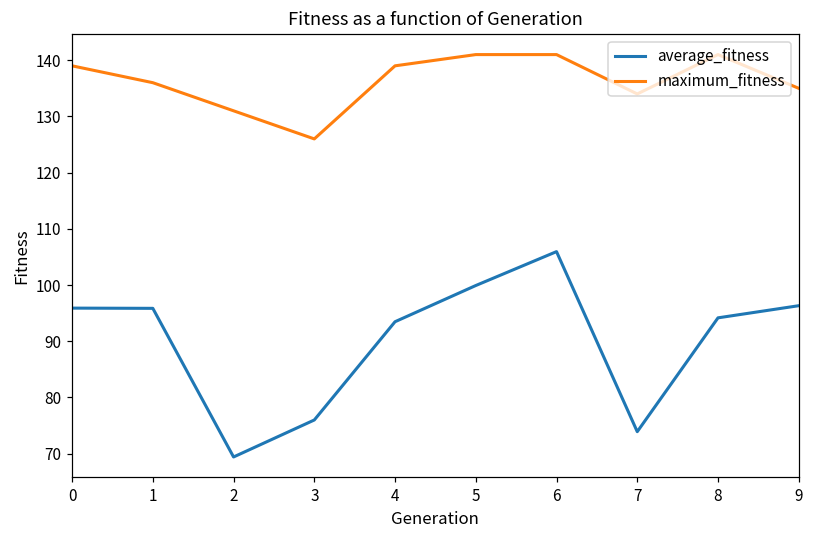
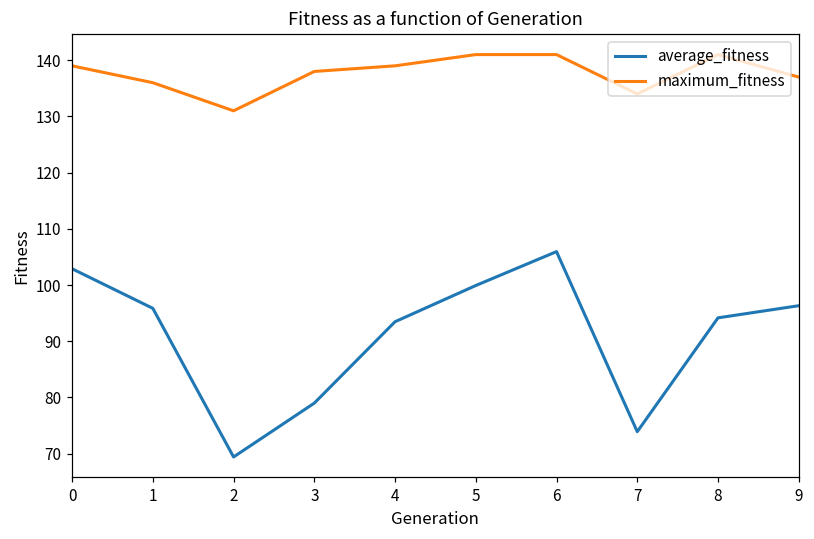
average_fitness, 0: 96 -> 103
average_fitness, 3: 76 -> 79
maximum_fitness, 3: 126 -> 138
maximum_fitness, 9: 135 -> 137
